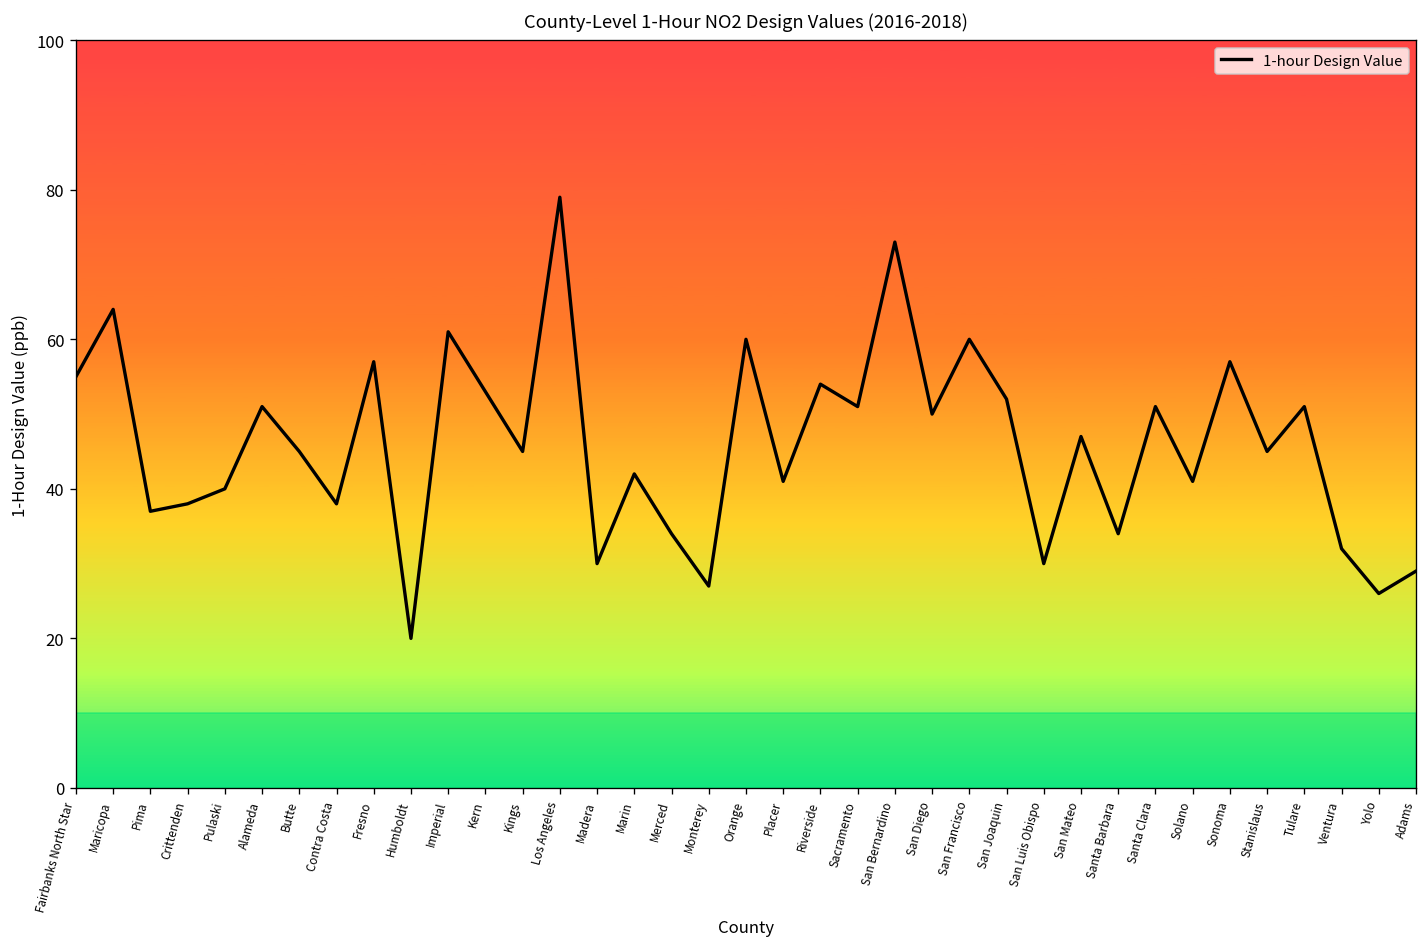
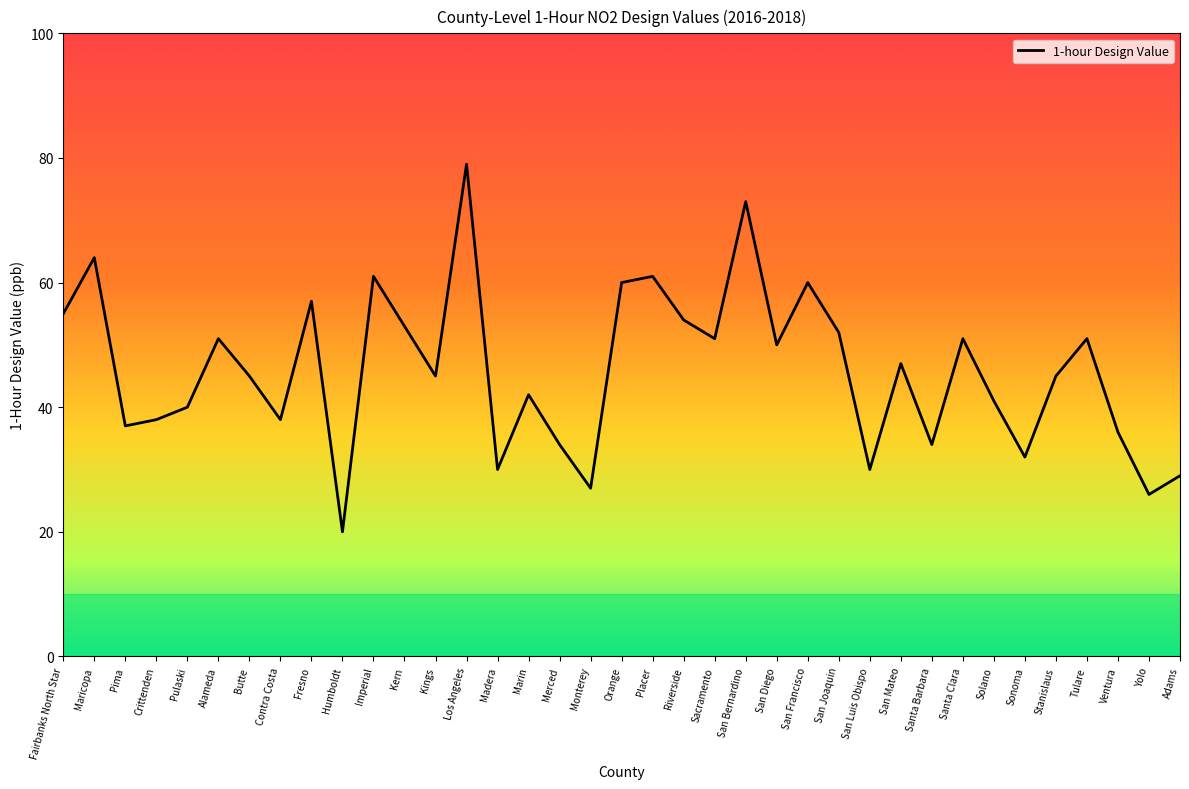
Placer: 41 -> 61
Sonoma: 57 -> 32
Ventura: 32 -> 36
